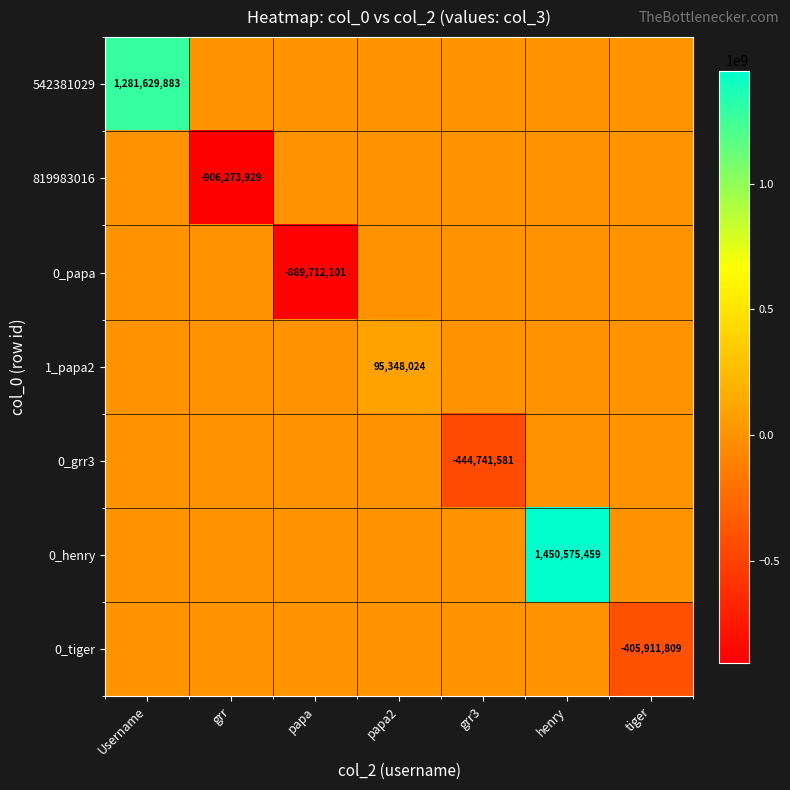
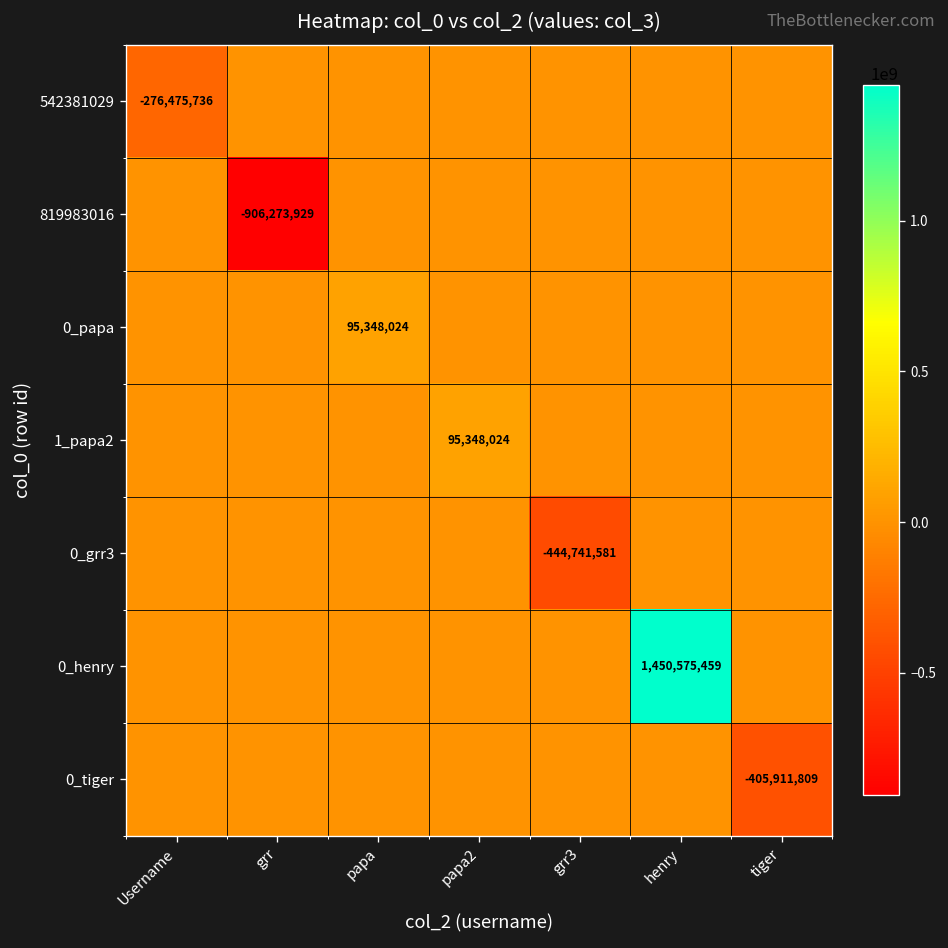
542381029, Username: 1,281,629,883 -> -276,475,736
0_papa, papa: -889,712,101 -> 95,348,024
